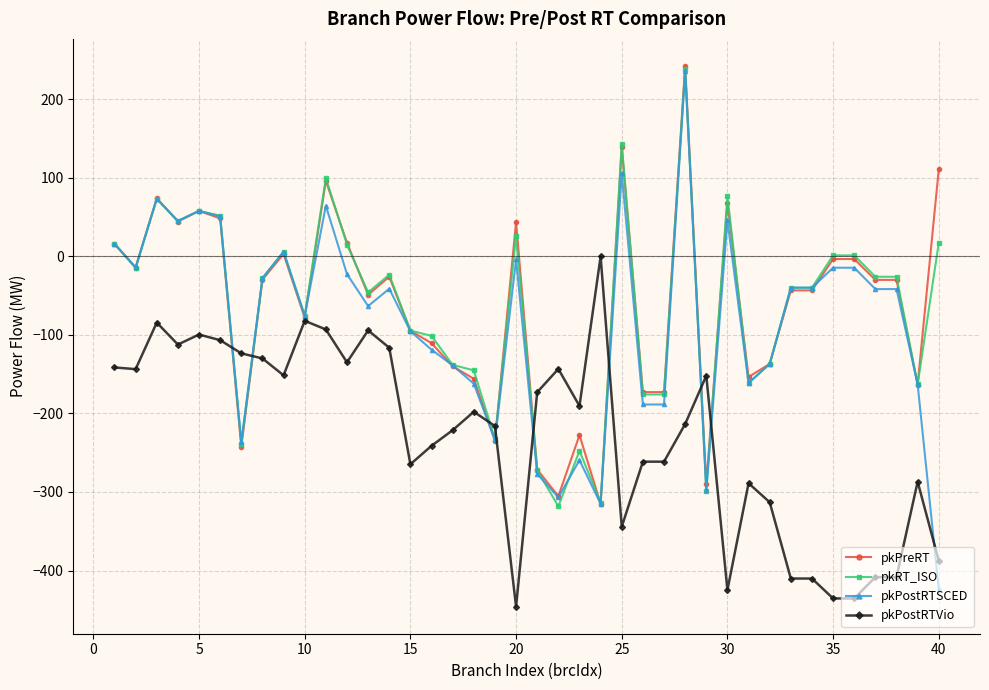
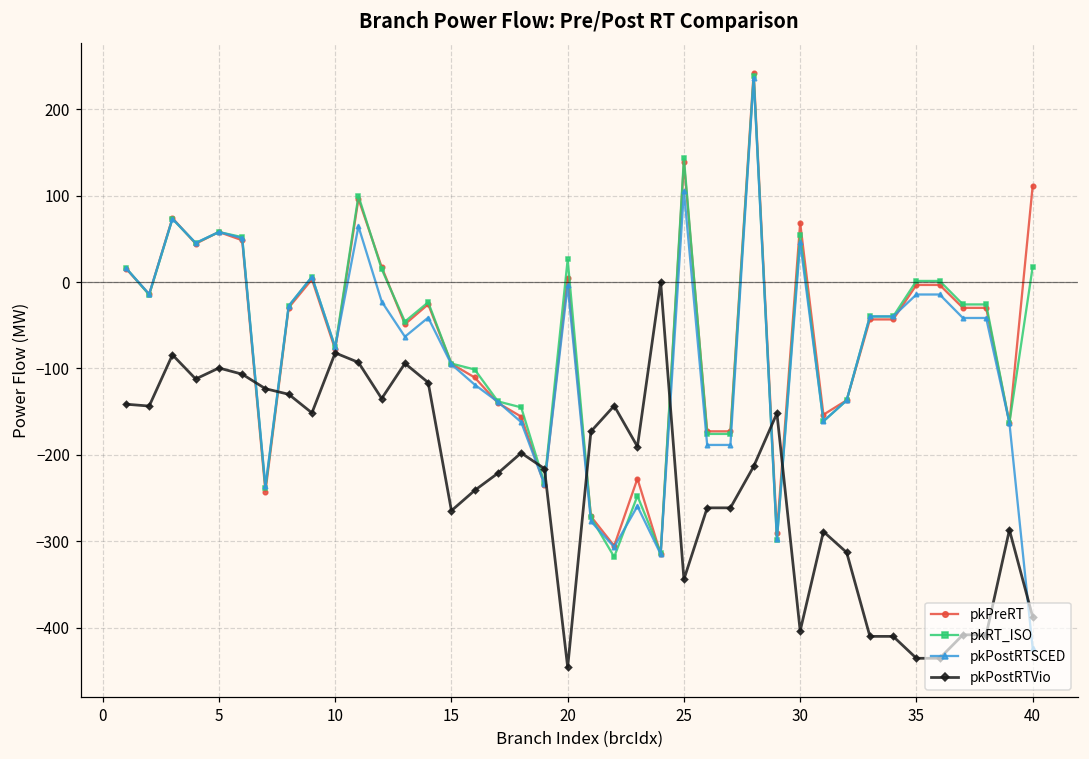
pkPreRT, 20: 40 -> 10
pkRT_ISO, 30: 80 -> 50
pkPostRTVio, 30: -420 -> -400
